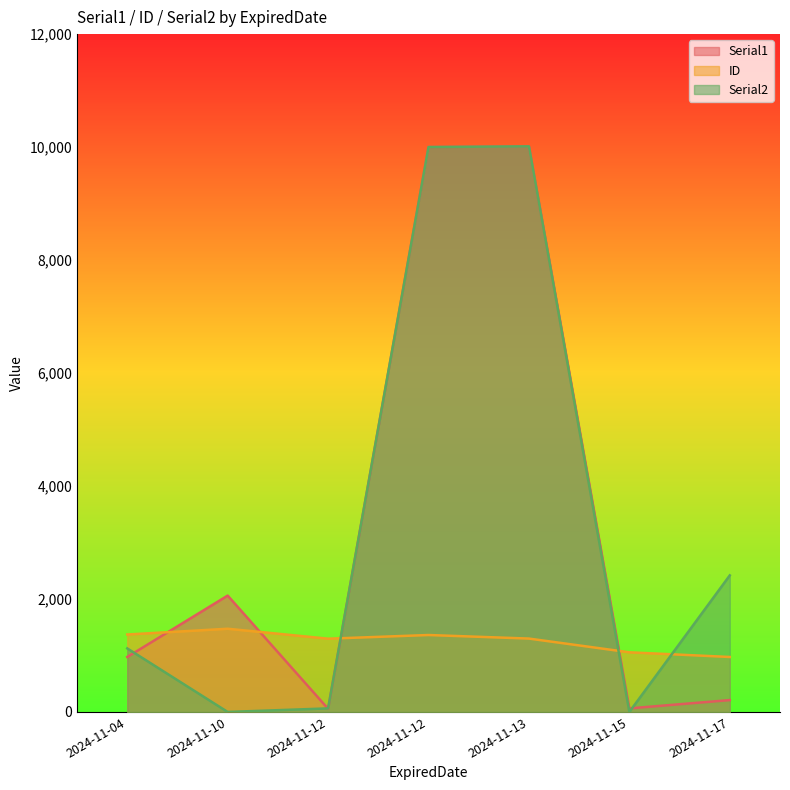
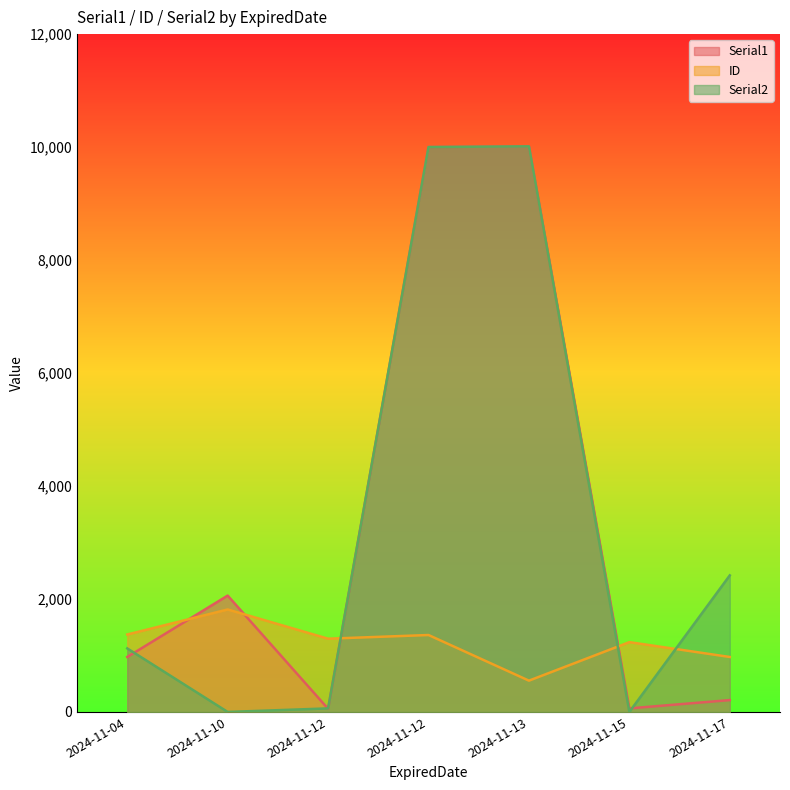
ID, 2024-11-10: 1,500 -> 1,800
ID, 2024-11-13: 1,300 -> 600
ID, 2024-11-15: 1,100 -> 1,200
